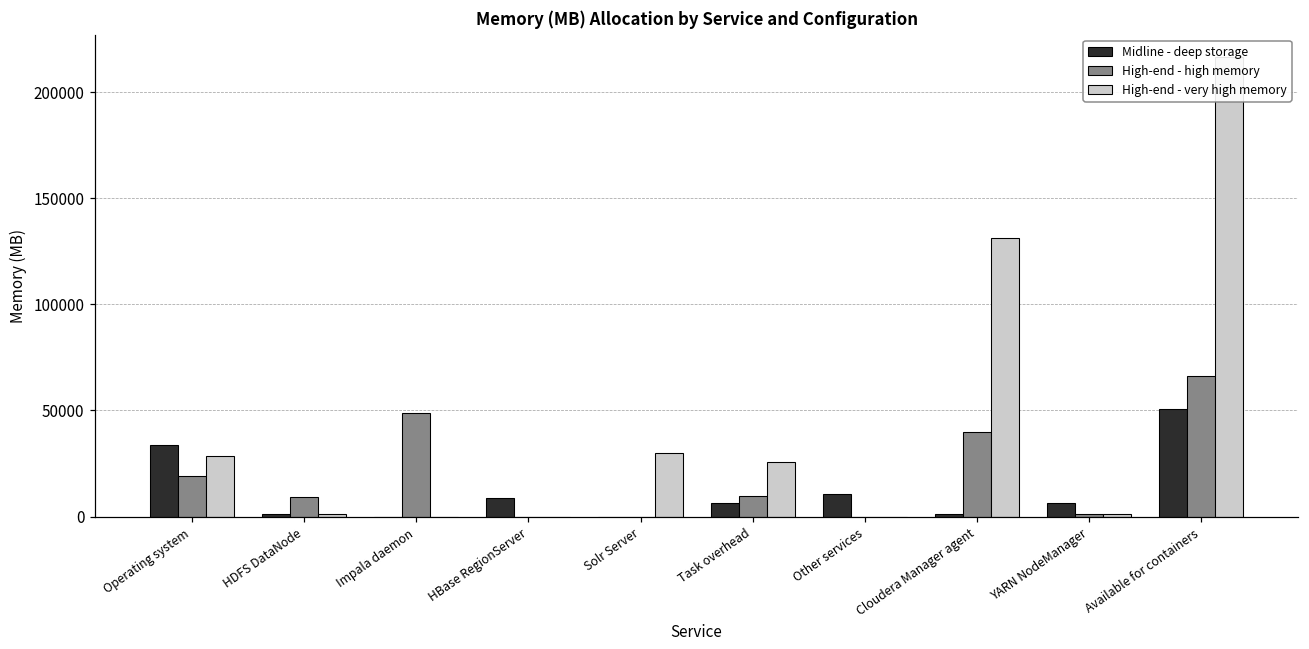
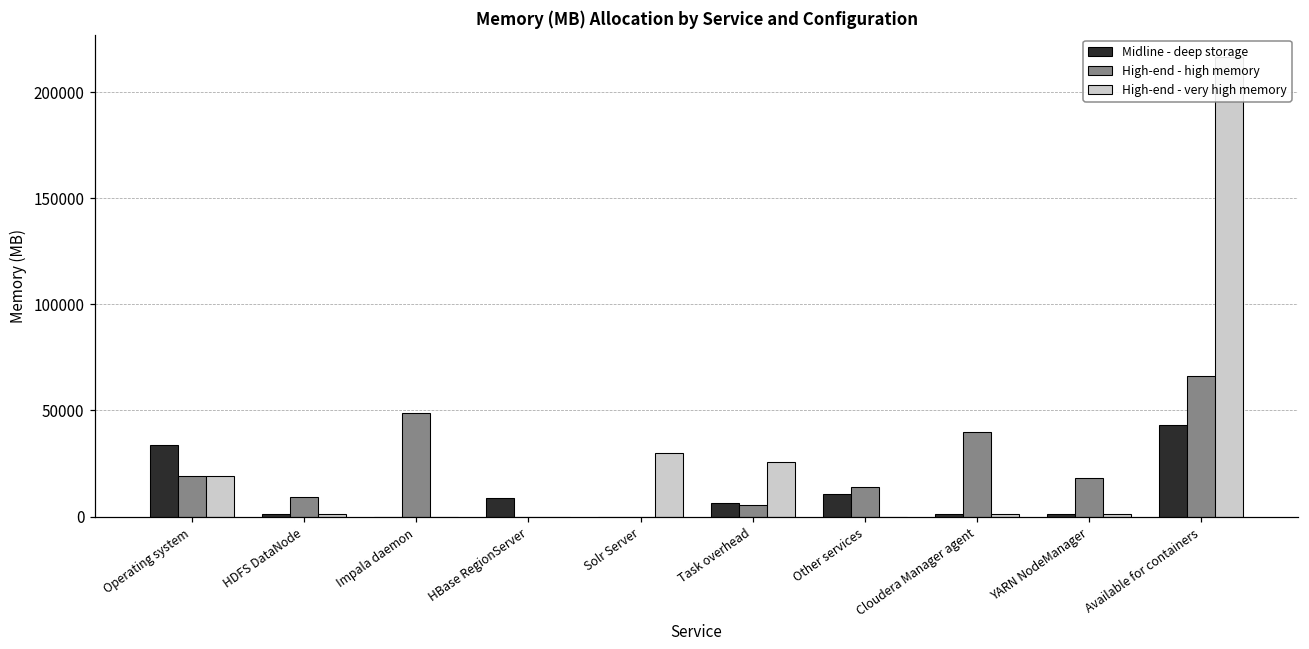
High-end - very high memory, Operating system: 29000 -> 19000
High-end - high memory, Task overhead: 10000 -> 5000
High-end - high memory, Other services: 0 -> 14000
High-end - very high memory, Cloudera Manager agent: 131000 -> 1000
Midline - deep storage, YARN NodeManager: 6000 -> 1000
High-end - high memory, YARN NodeManager: 1000 -> 18000
Midline - deep storage, Available for containers: 51000 -> 43000
